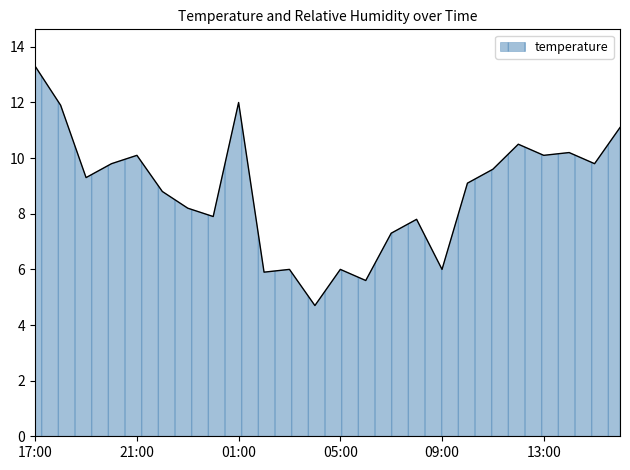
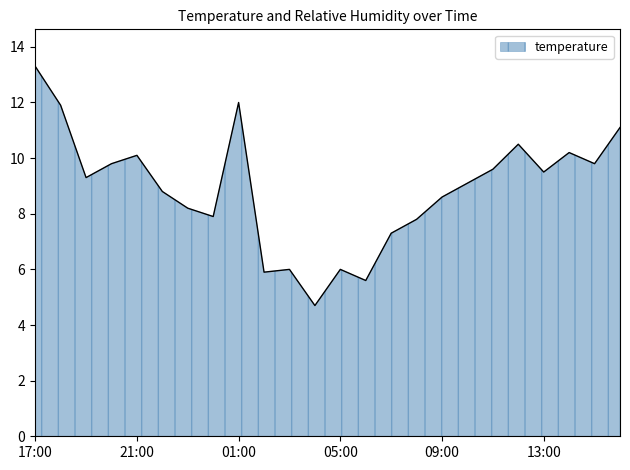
09:00: 6.0 -> 8.6
13:00: 10.1 -> 9.5
